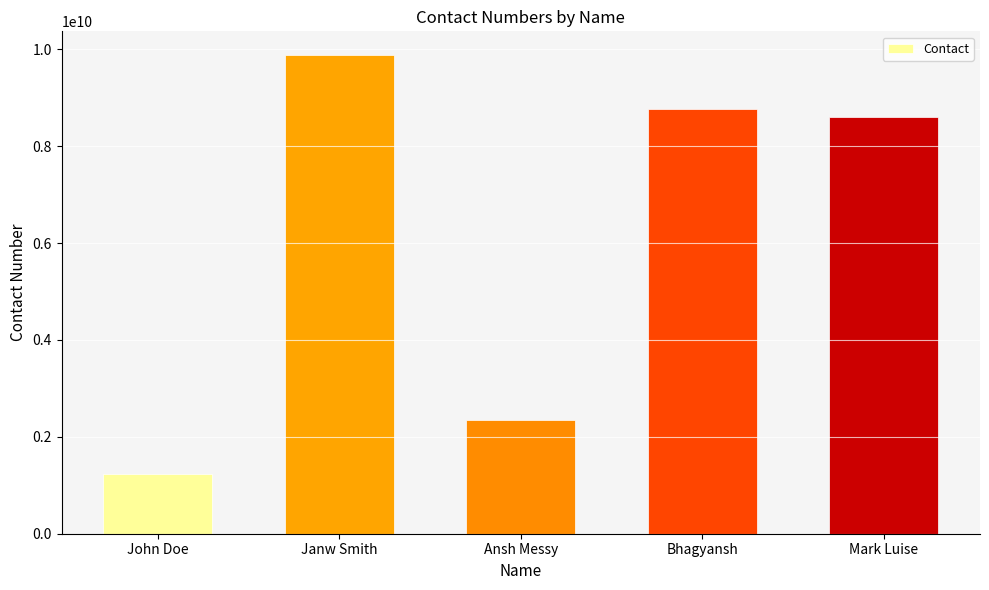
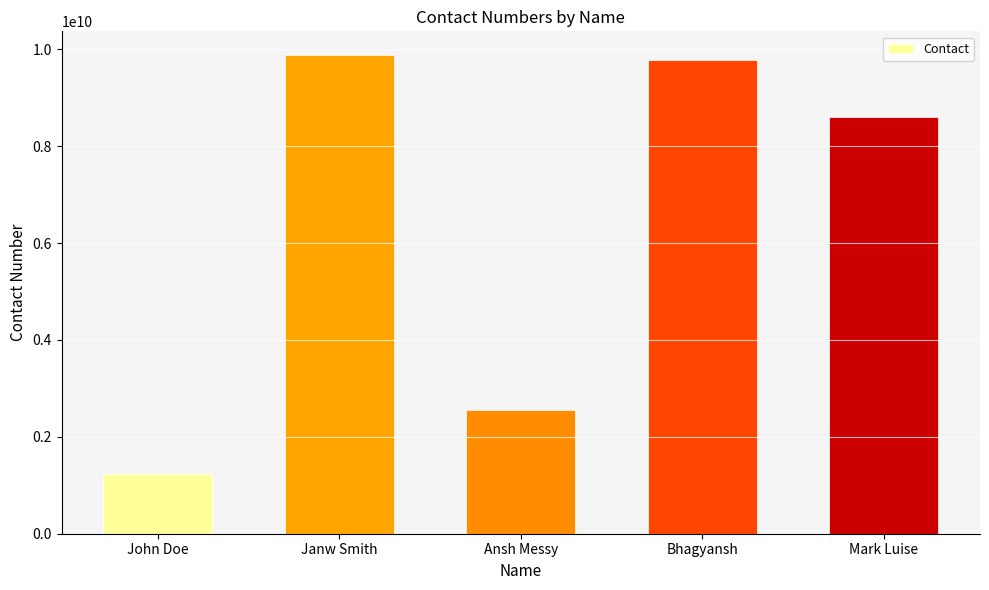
Ansh Messy: 2300000000 -> 2600000000
Bhagyansh: 8800000000 -> 9800000000
